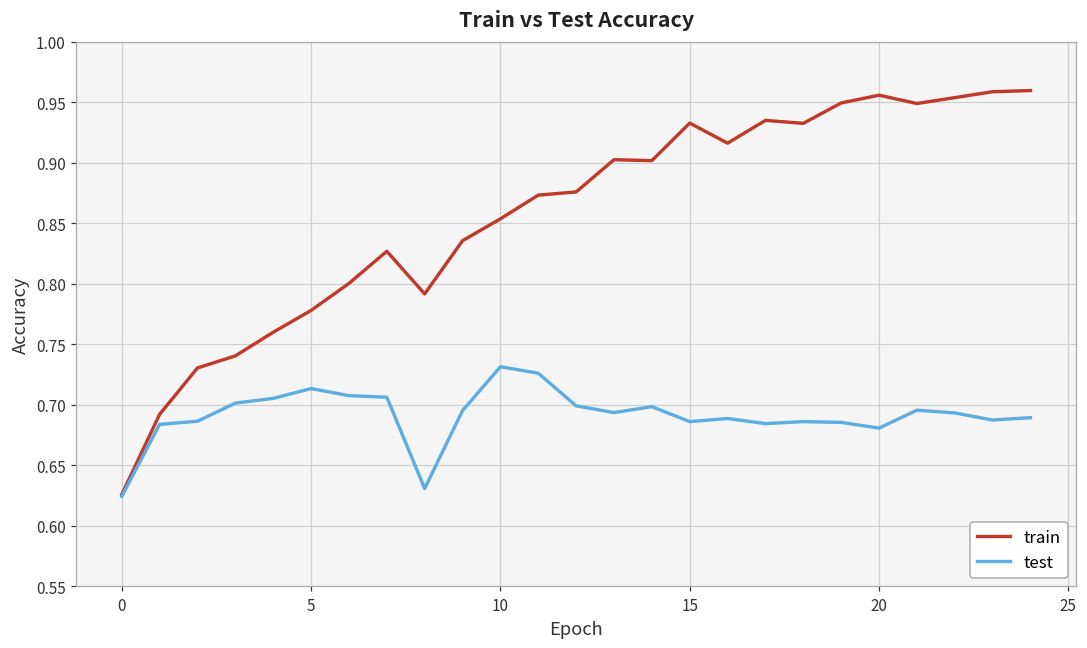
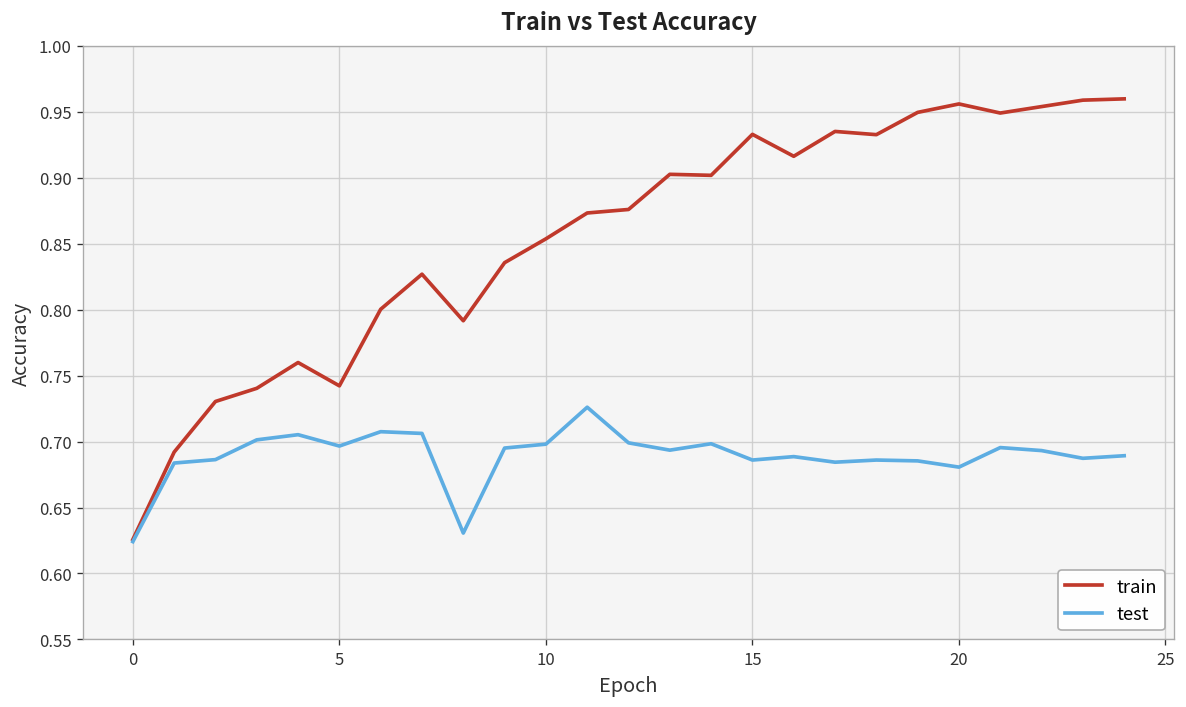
train, 5: 0.778 -> 0.742
test, 5: 0.713 -> 0.697
test, 10: 0.731 -> 0.698
